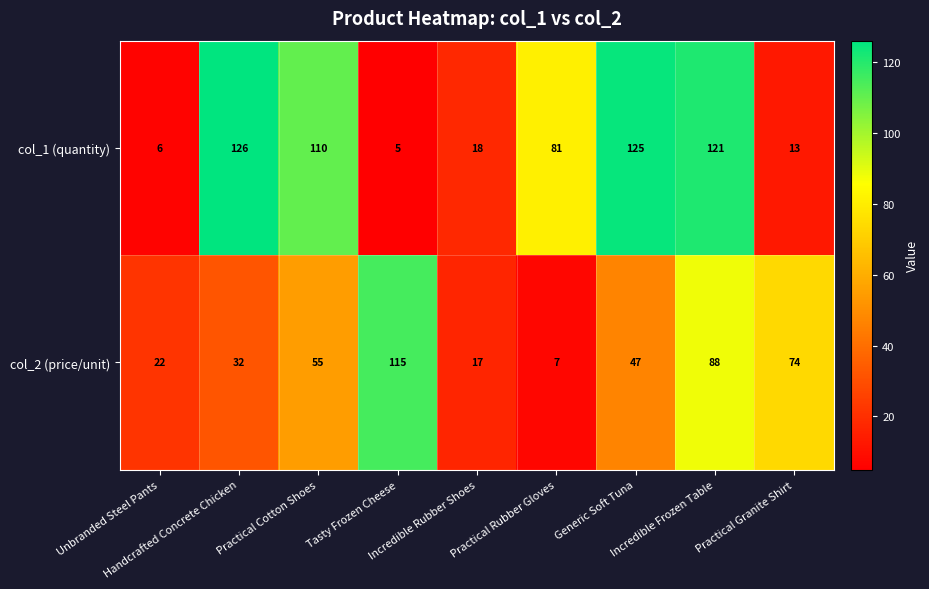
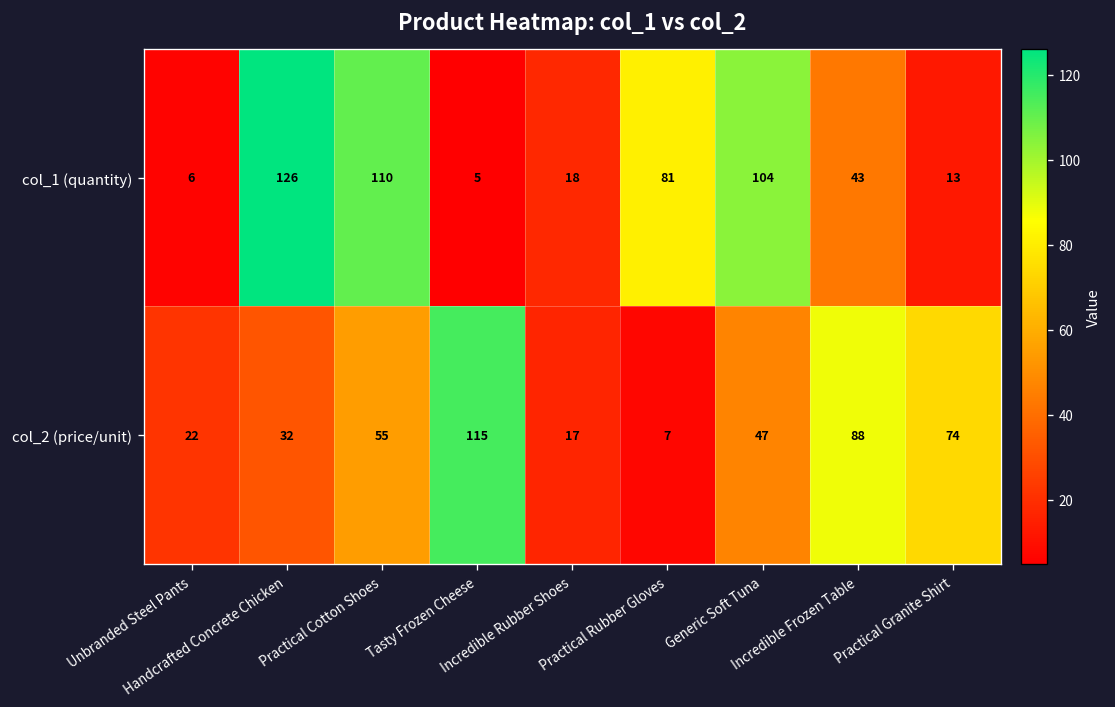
col_1 (quantity), Generic Soft Tuna: 125 -> 104
col_1 (quantity), Incredible Frozen Table: 121 -> 43
